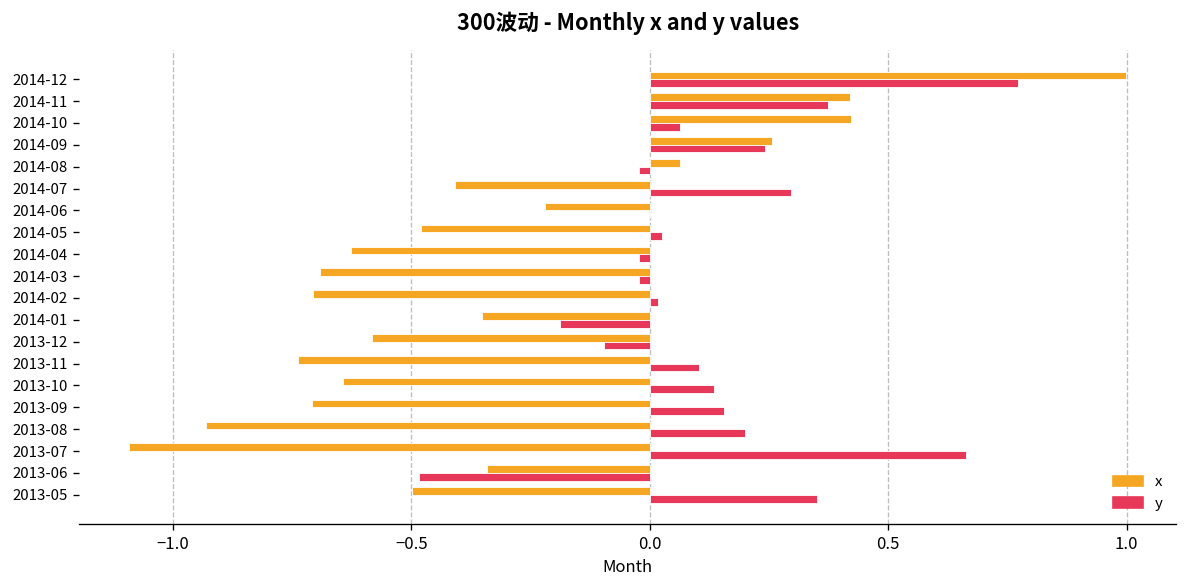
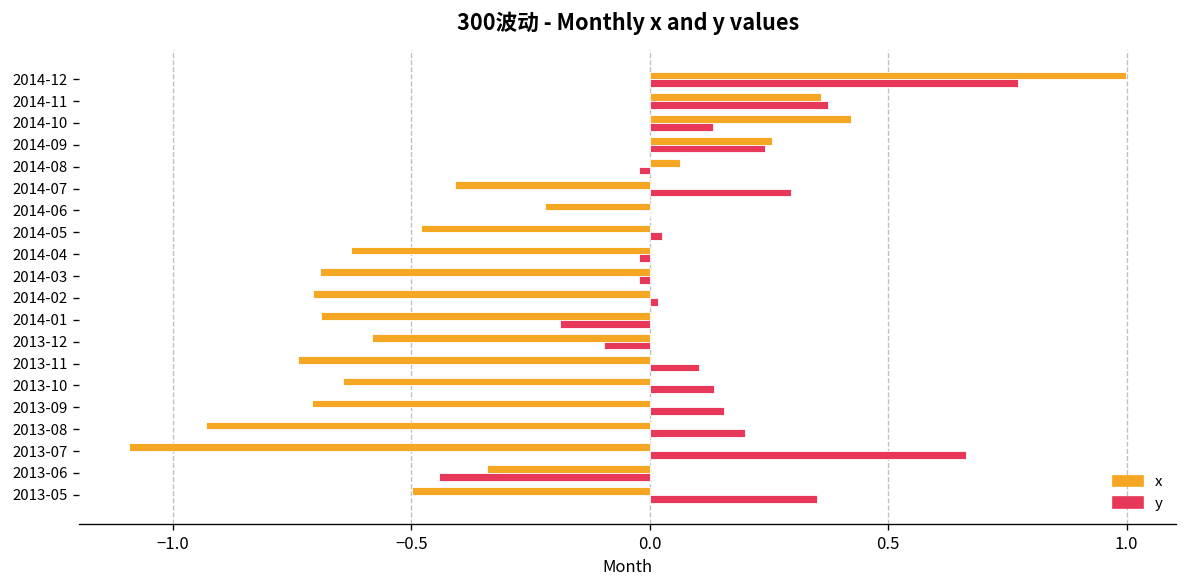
x, 2014-11: 0.42 -> 0.36
y, 2014-10: 0.06 -> 0.13
x, 2014-01: -0.35 -> -0.69
y, 2013-06: -0.48 -> -0.44
